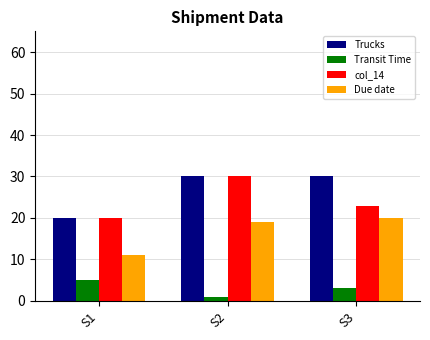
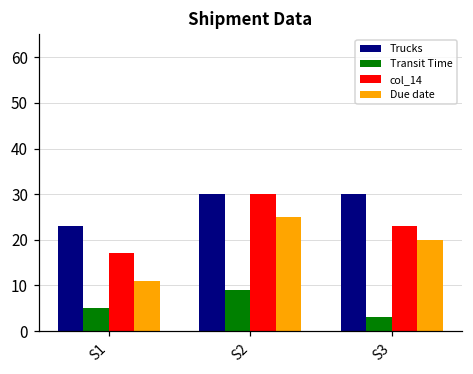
Trucks, S1: 20 -> 23
col_14, S1: 20 -> 17
Transit Time, S2: 1 -> 9
Due date, S2: 19 -> 25
